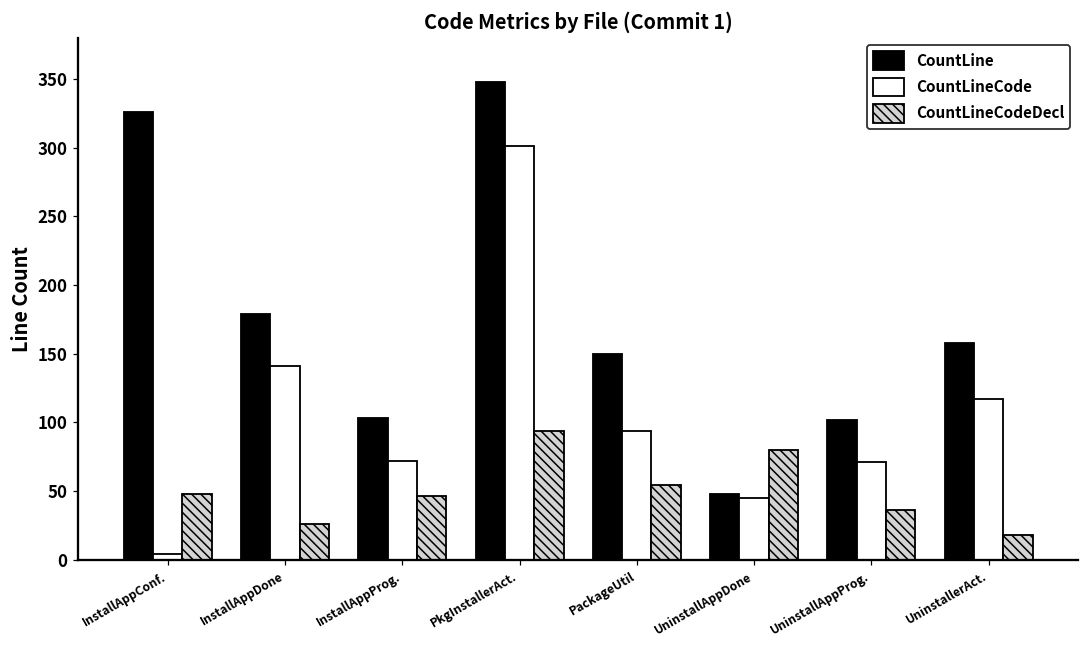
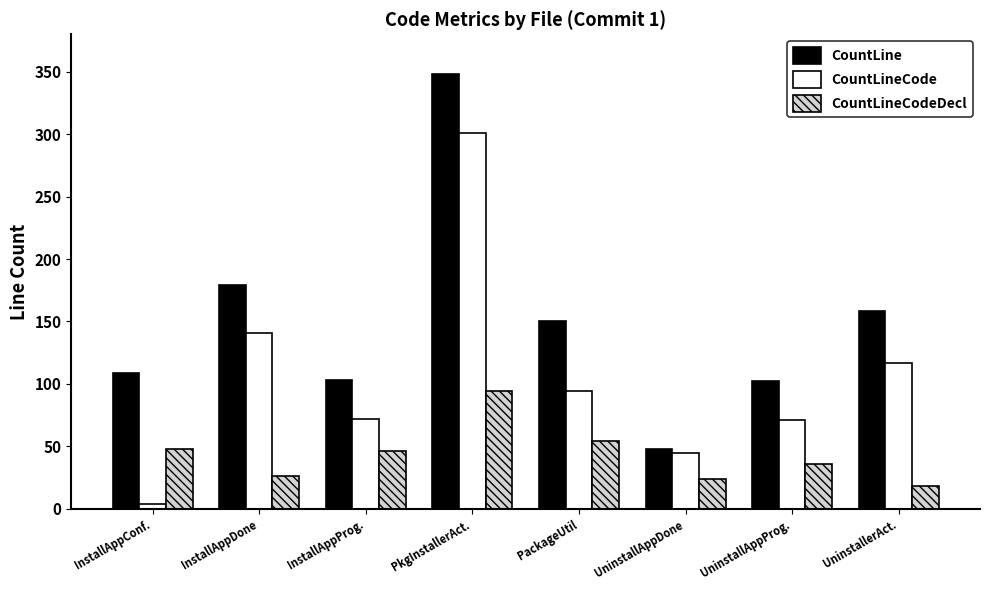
CountLine, InstallAppConf.: 326 -> 109
CountLineCodeDecl, UninstallAppDone: 80 -> 24
